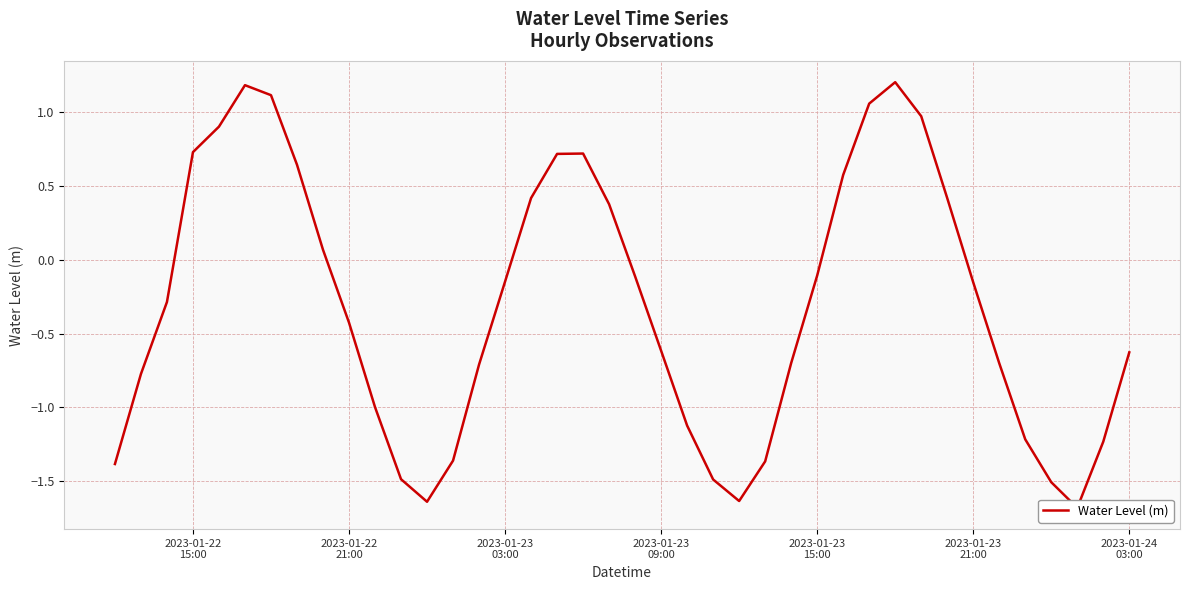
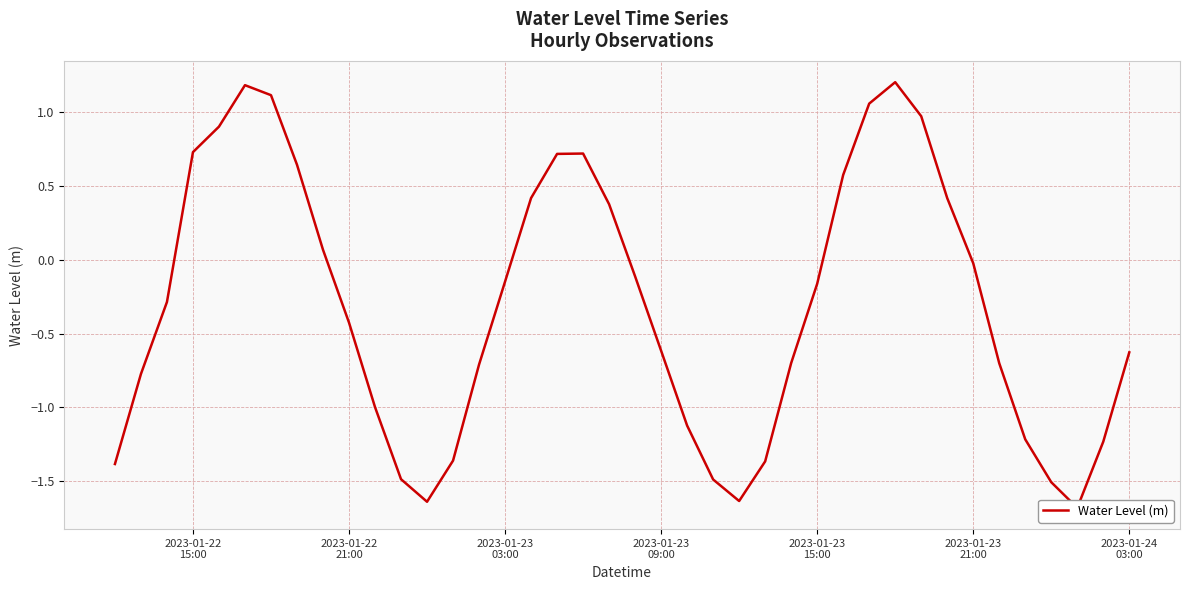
2023-01-23 15:00: -0.11 -> -0.16
2023-01-23 21:00: -0.15 -> -0.02
